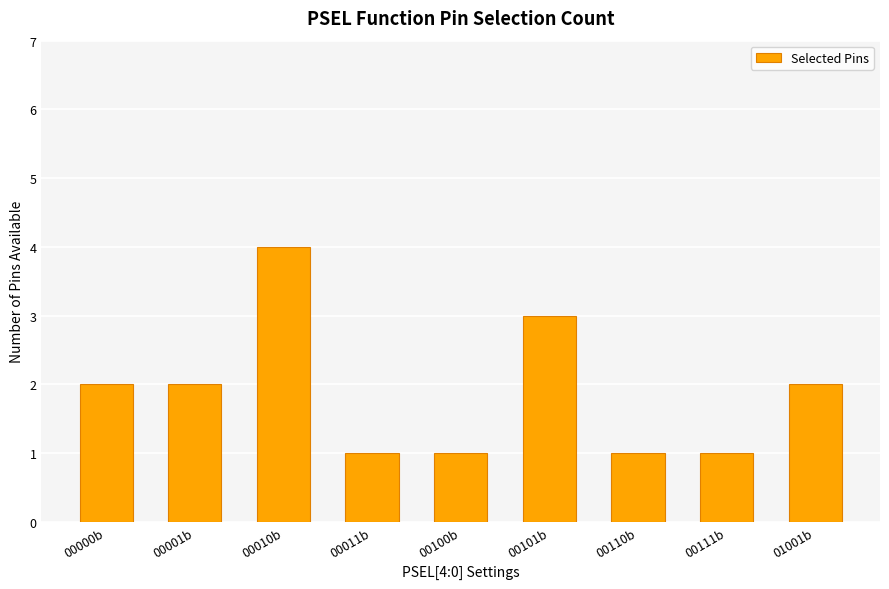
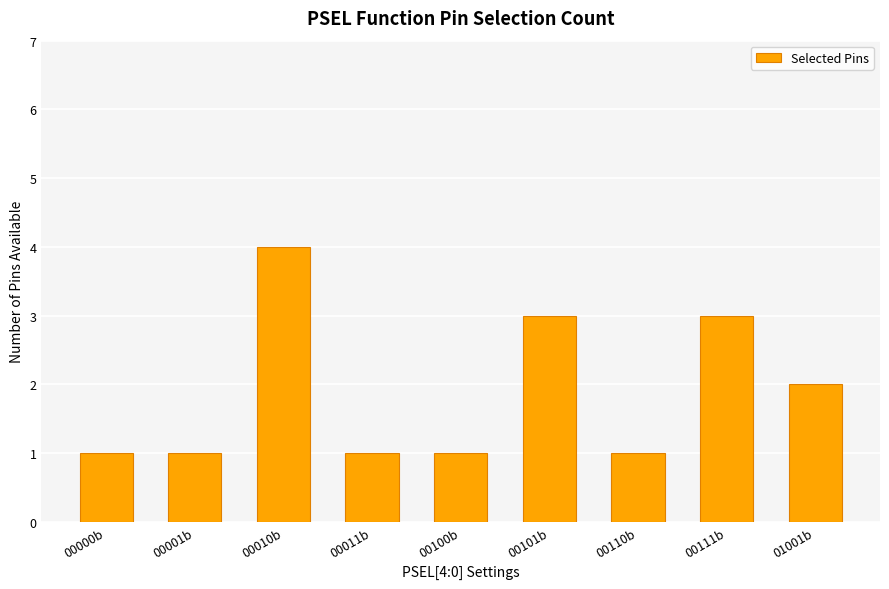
00000b: 2 -> 1
00001b: 2 -> 1
00111b: 1 -> 3
